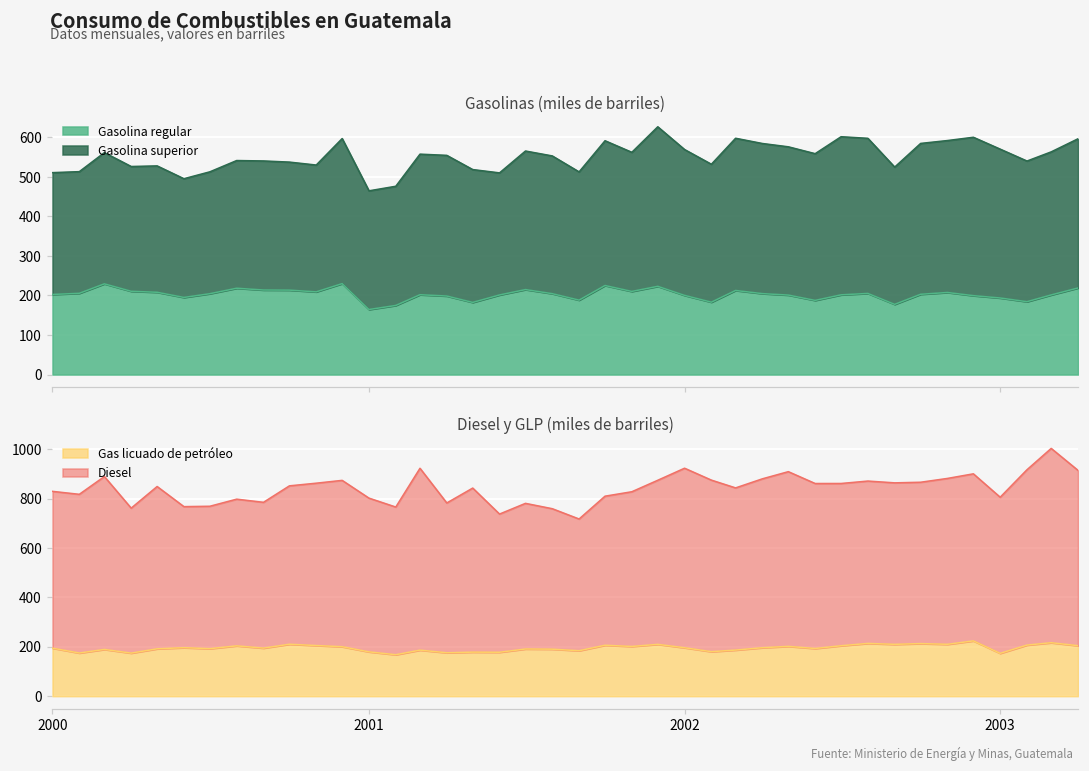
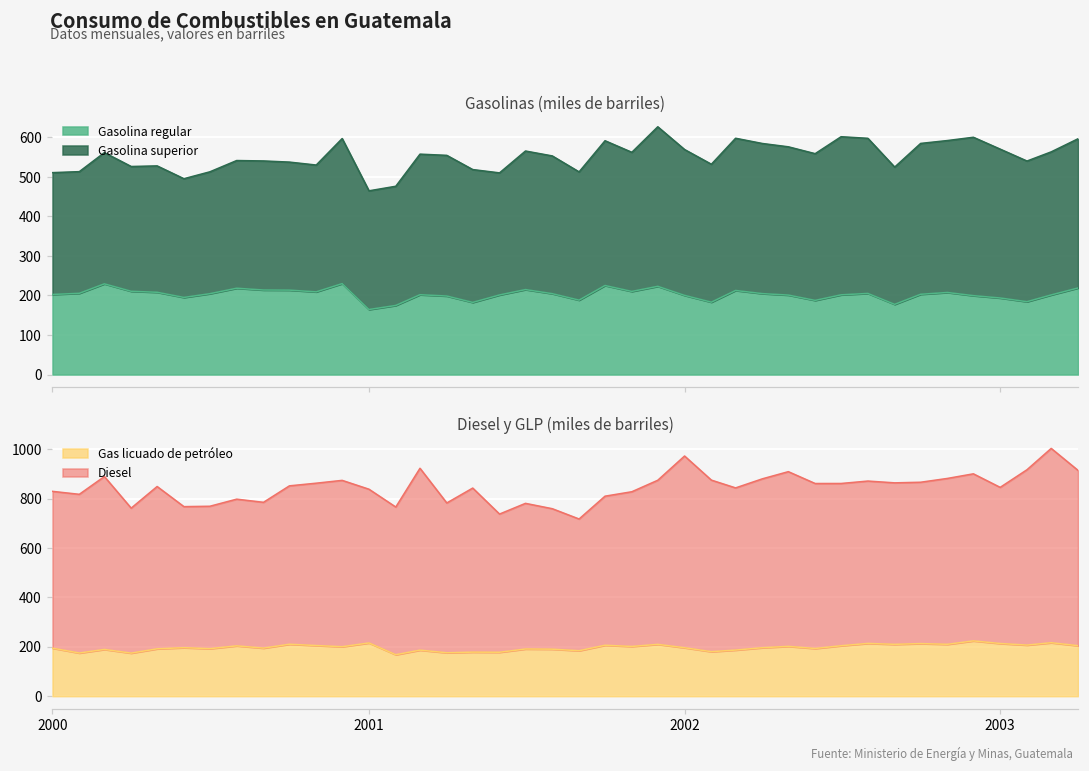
Diesel y GLP (miles de barriles), Gas licuado de petróleo, 2001: 180 -> 220
Diesel y GLP (miles de barriles), Diesel, 2002: 730 -> 780
Diesel y GLP (miles de barriles), Gas licuado de petróleo, 2003: 170 -> 210
